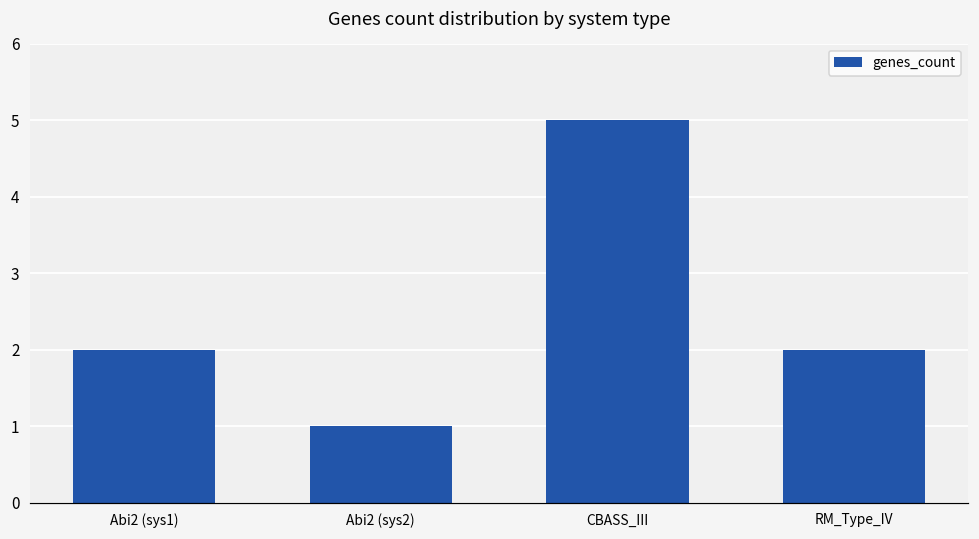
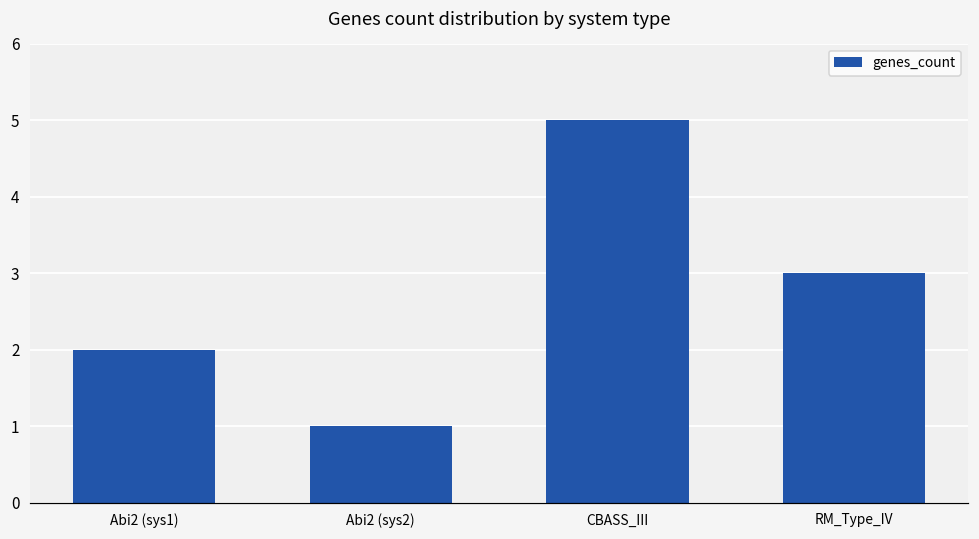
RM_Type_IV: 2 -> 3
